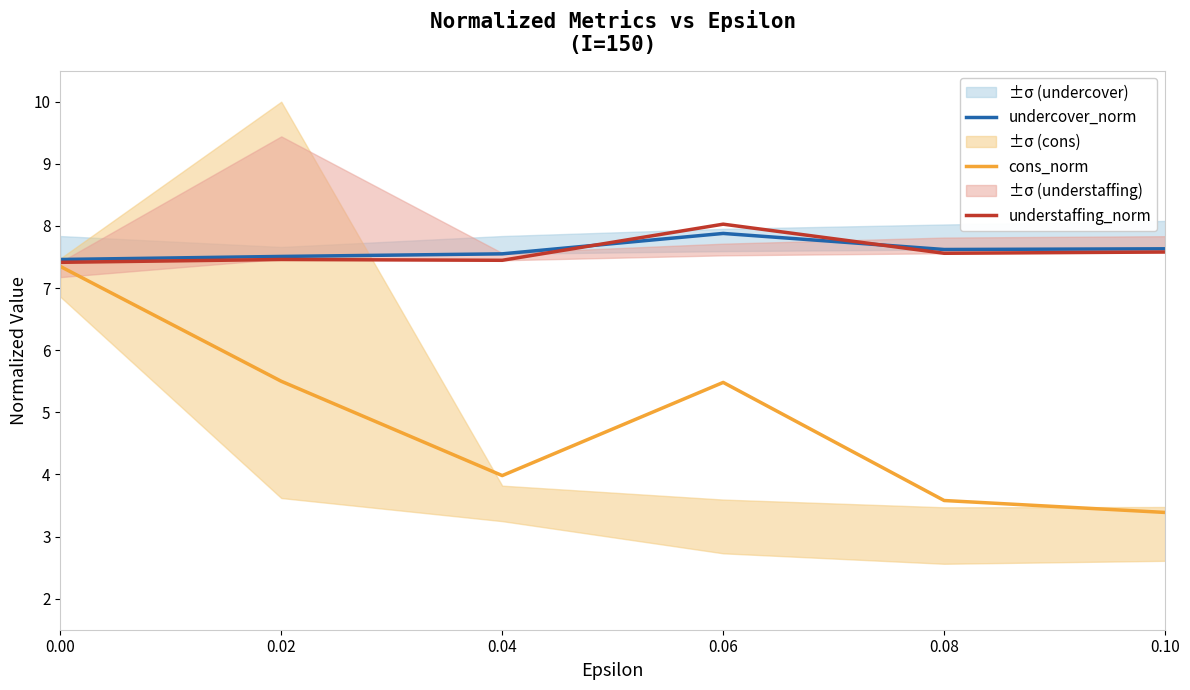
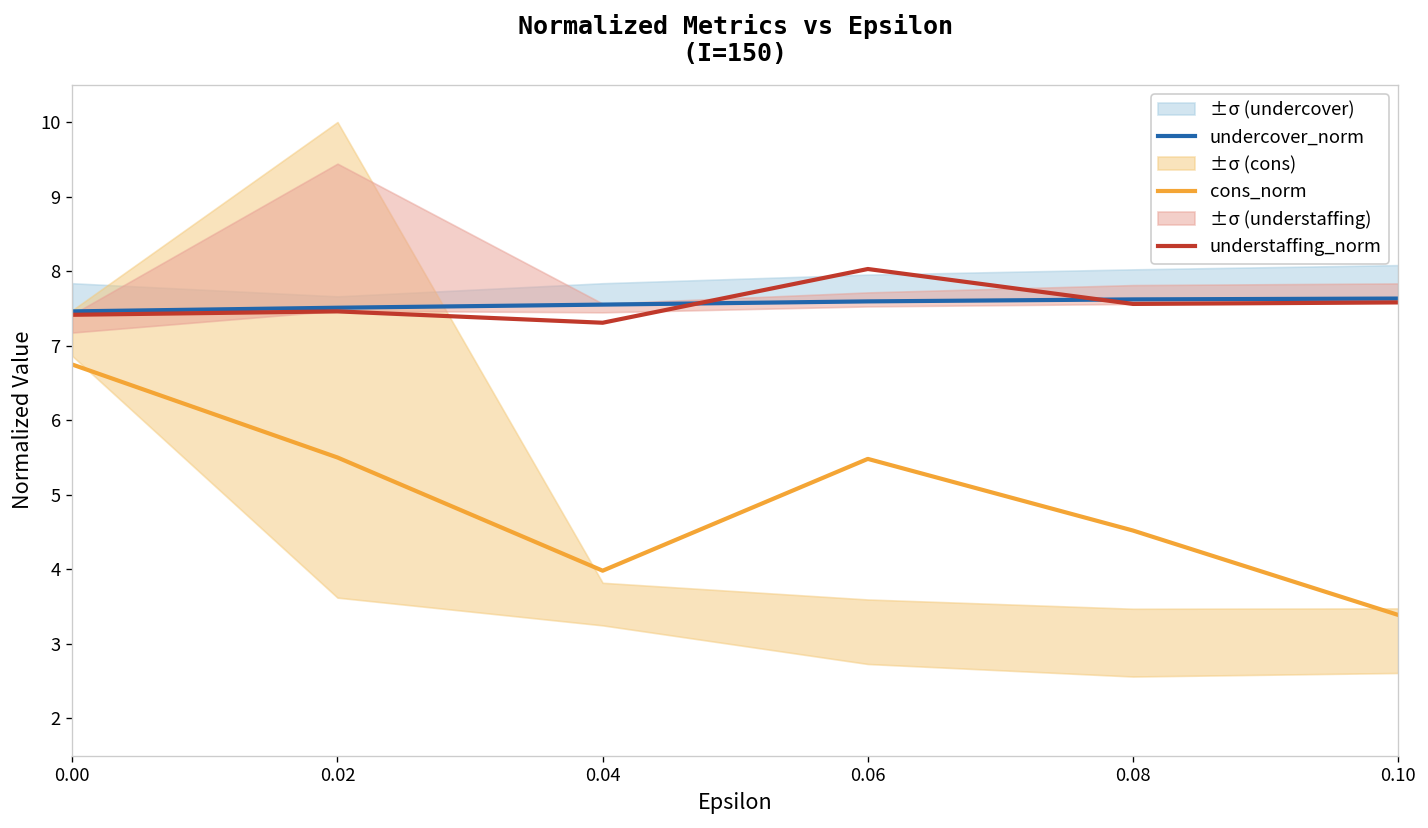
cons_norm, 0.00: 7.3 -> 6.7
understaffing_norm, 0.04: 7.4 -> 7.3
undercover_norm, 0.06: 7.9 -> 7.6
cons_norm, 0.08: 3.6 -> 4.5
